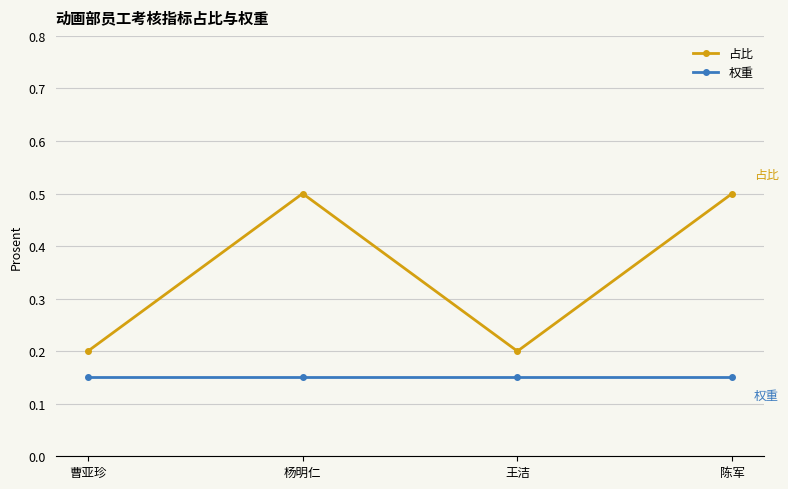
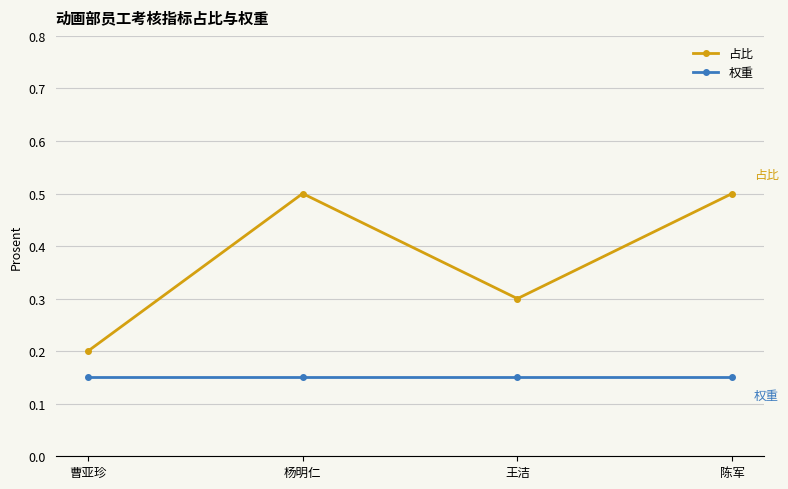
占比, 王洁: 0.2 -> 0.3
